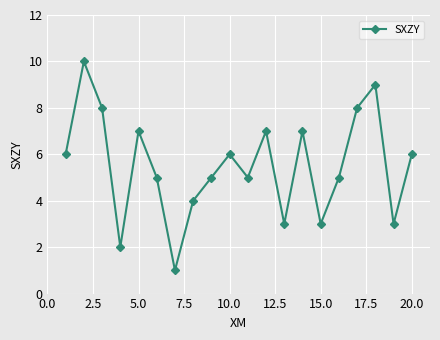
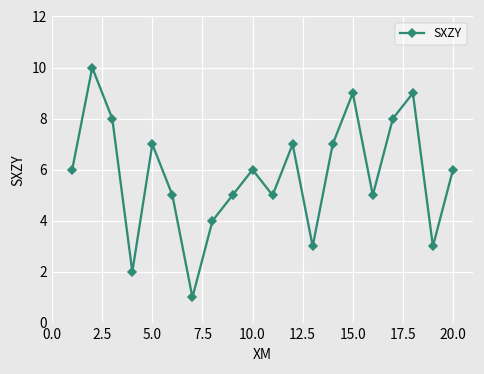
15.0: 3 -> 9
